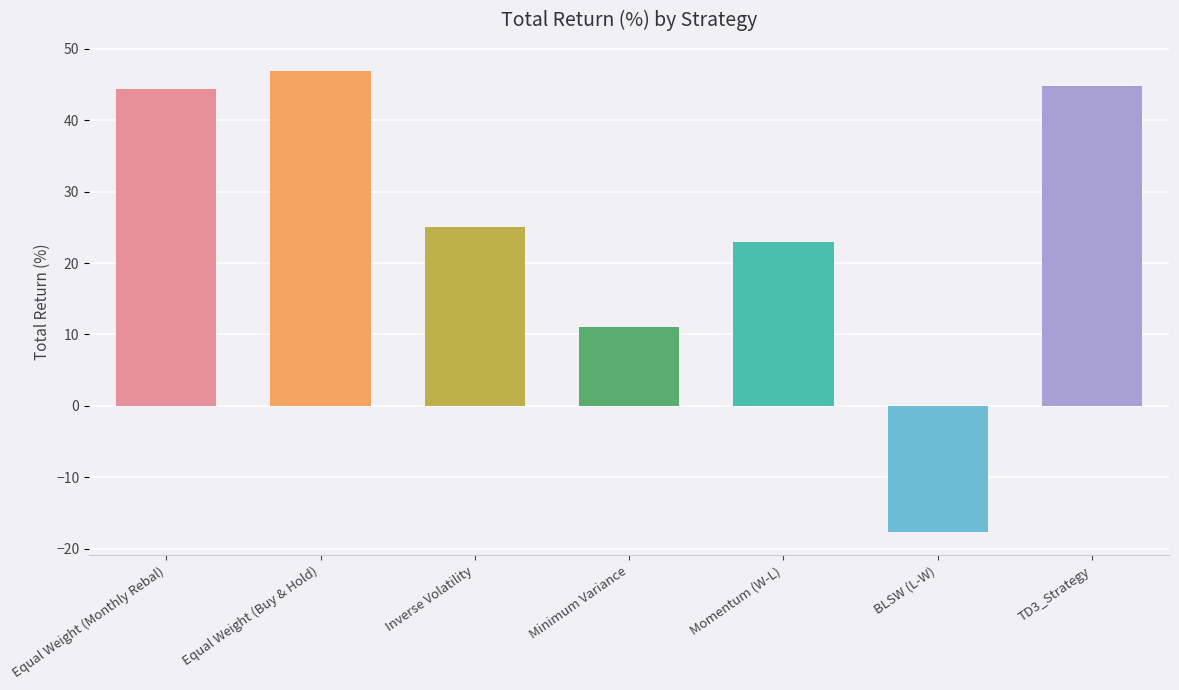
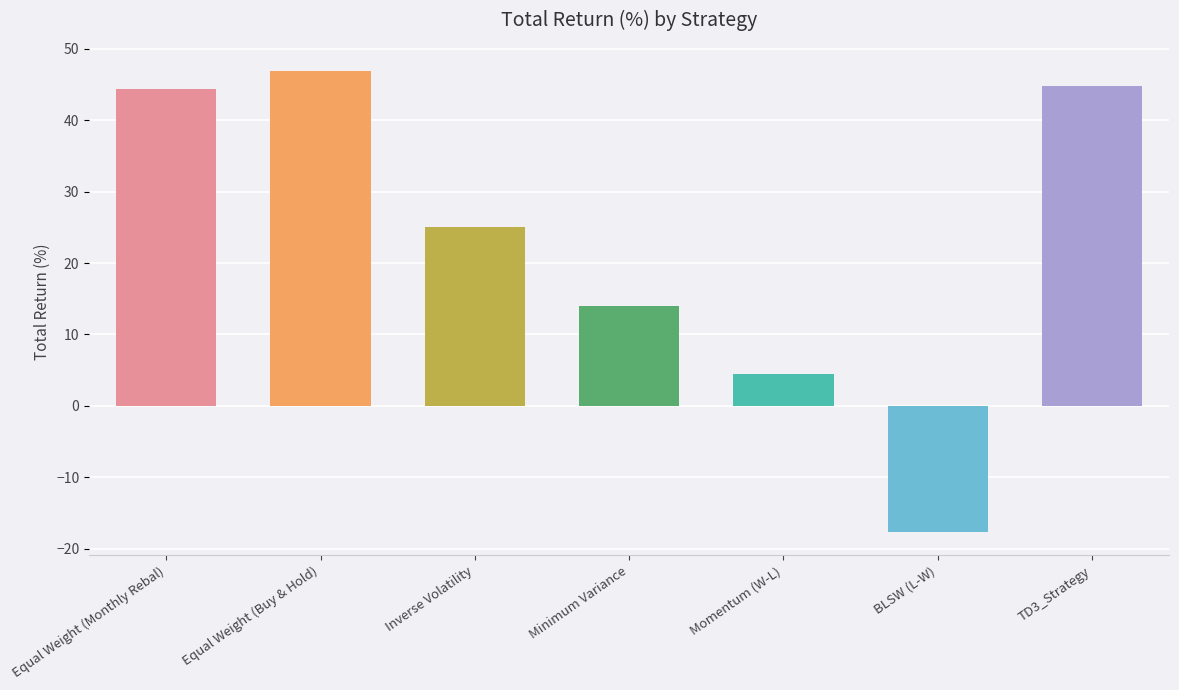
Minimum Variance: 11 -> 14
Momentum (W-L): 23 -> 4
